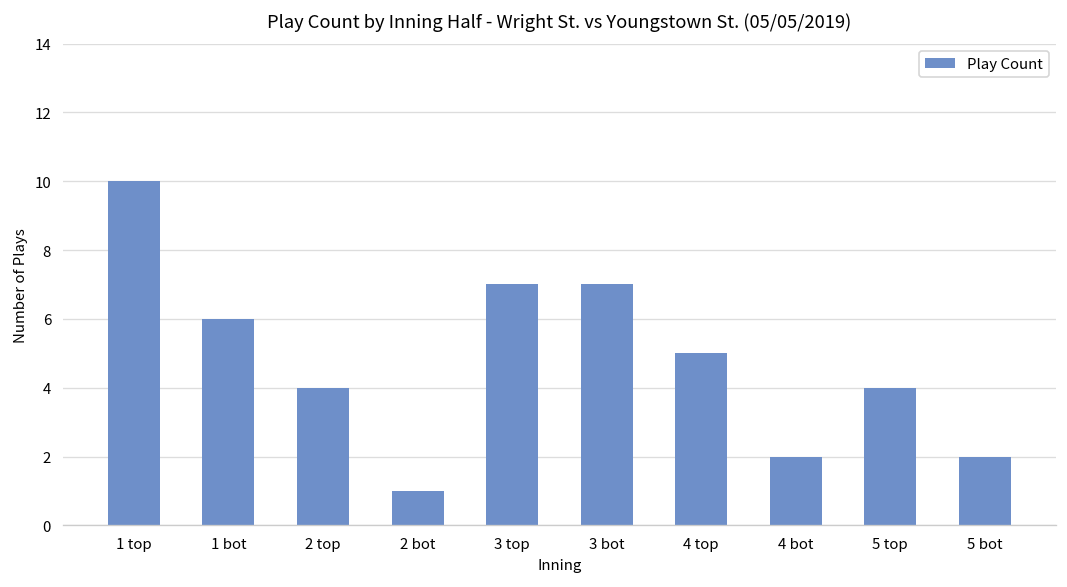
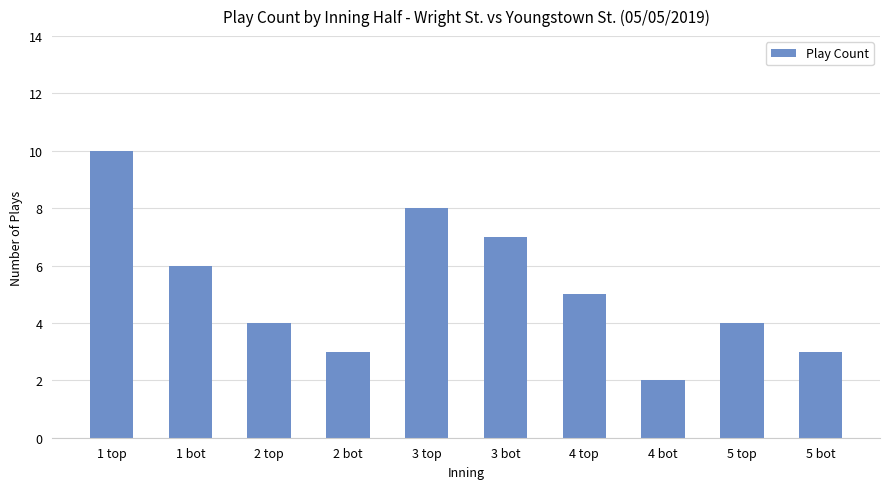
2 bot: 1 -> 3
3 top: 7 -> 8
5 bot: 2 -> 3
